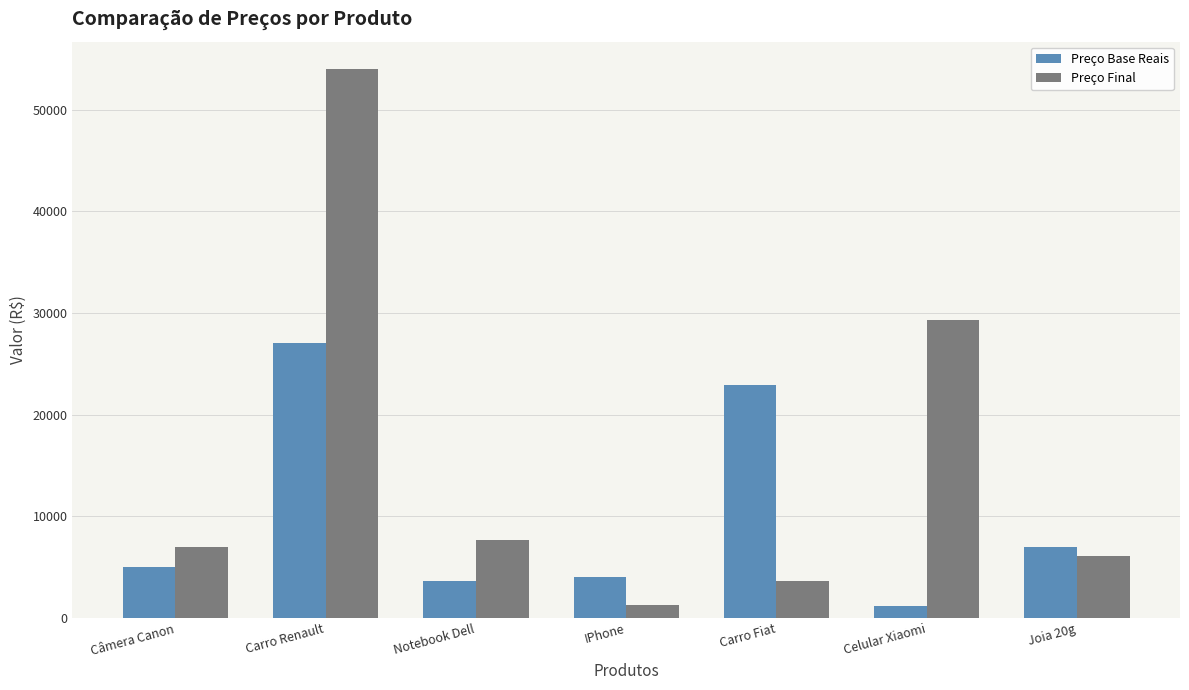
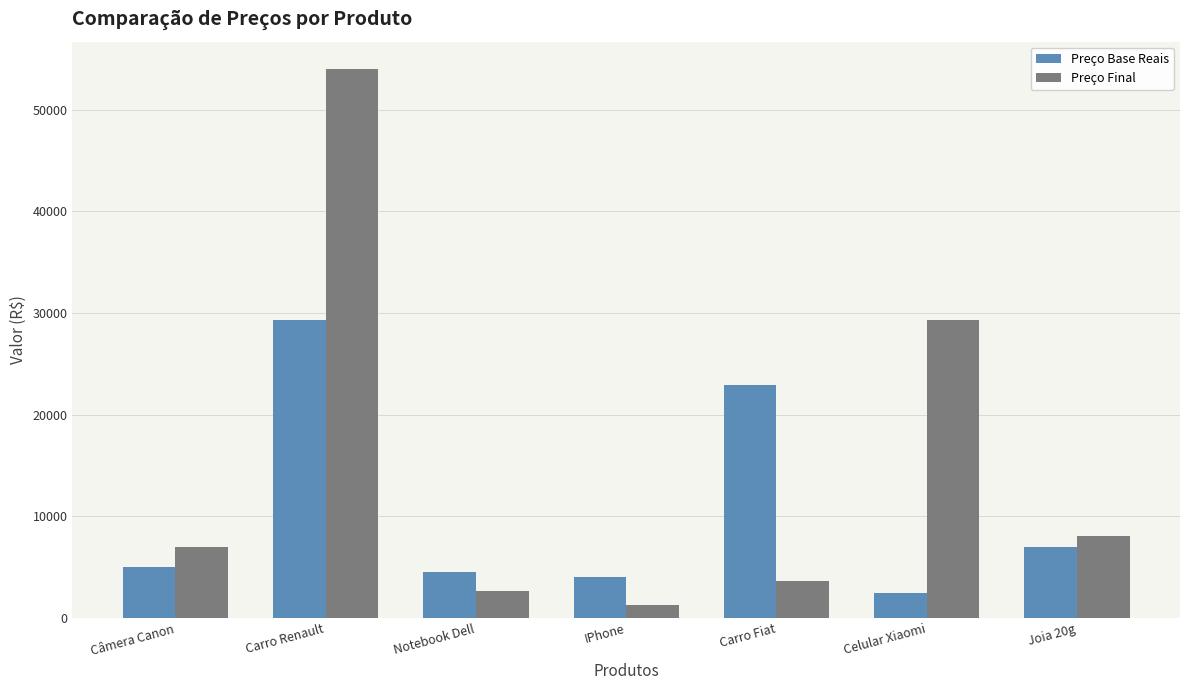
Preço Base Reais, Carro Renault: 27000 -> 29300
Preço Base Reais, Notebook Dell: 3600 -> 4500
Preço Final, Notebook Dell: 7600 -> 2700
Preço Base Reais, Celular Xiaomi: 1200 -> 2400
Preço Final, Joia 20g: 6100 -> 8100
